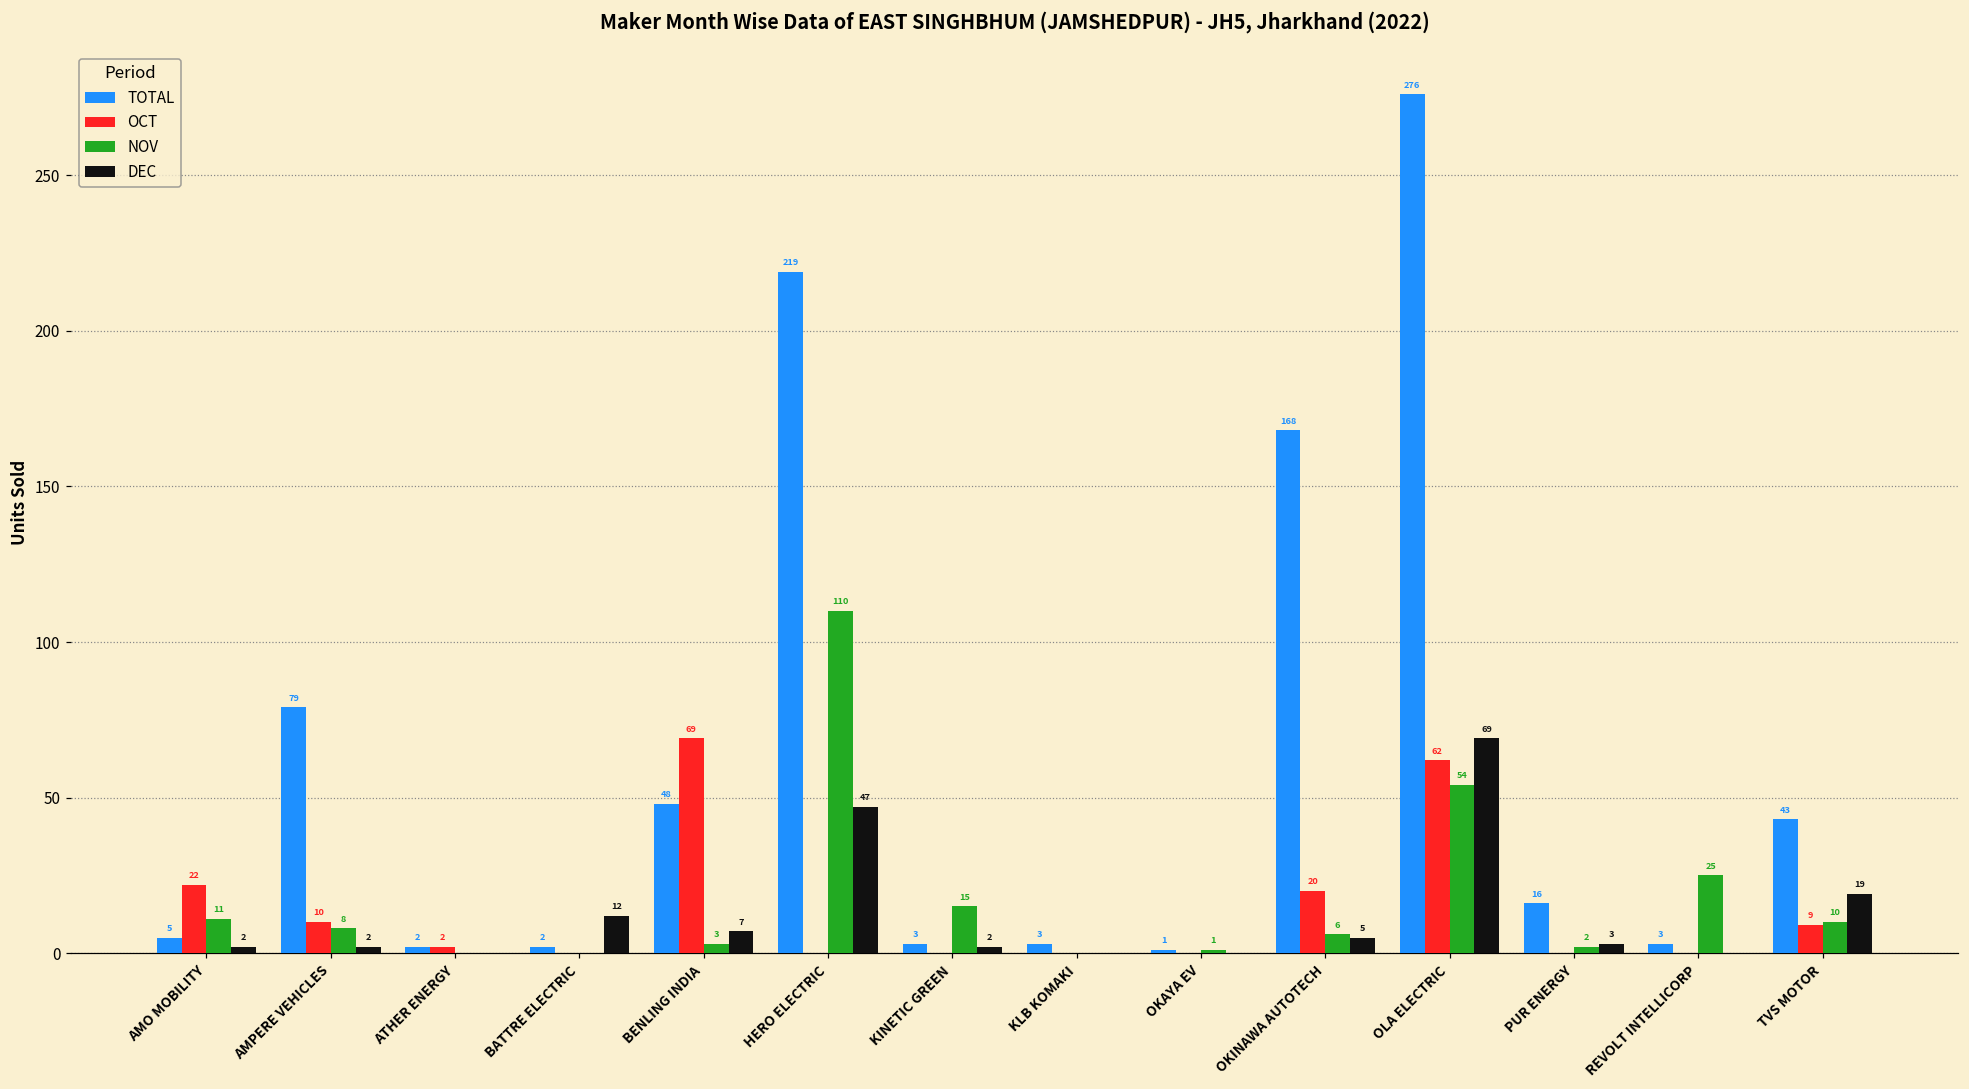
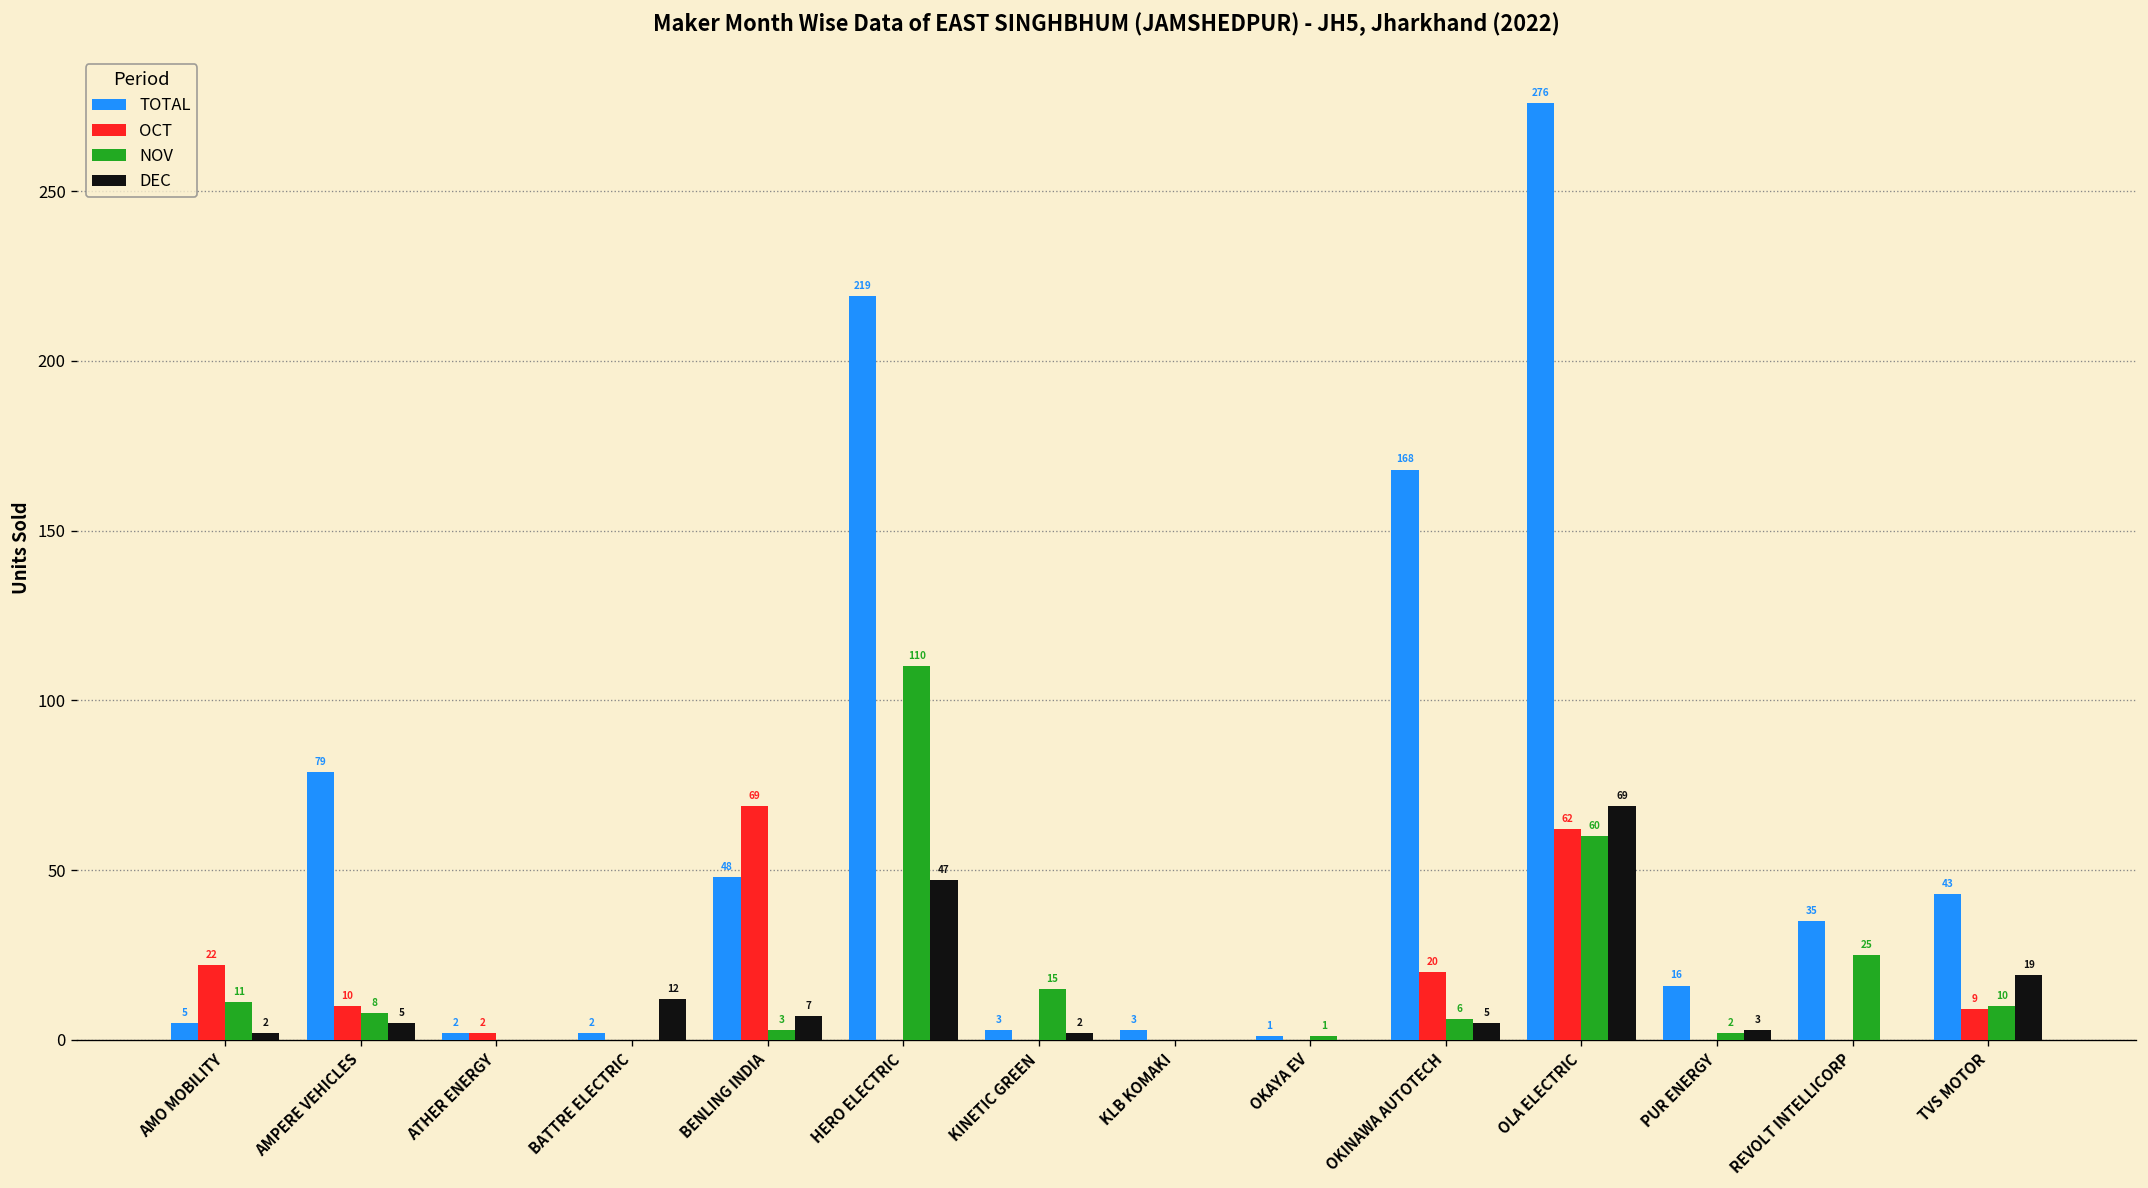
DEC, AMPERE VEHICLES: 2 -> 5
NOV, OLA ELECTRIC: 54 -> 60
TOTAL, REVOLT INTELLICORP: 3 -> 35
